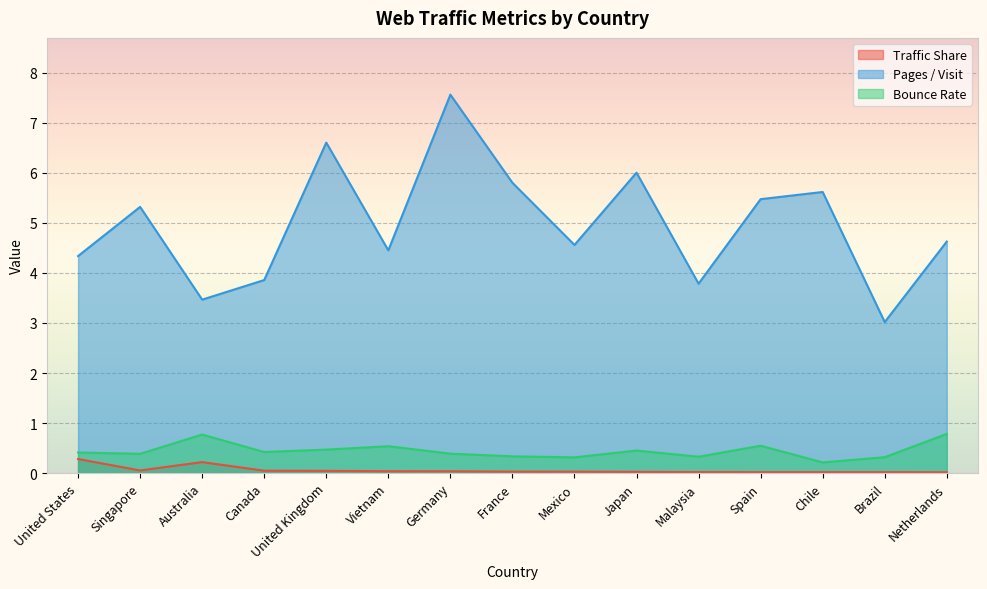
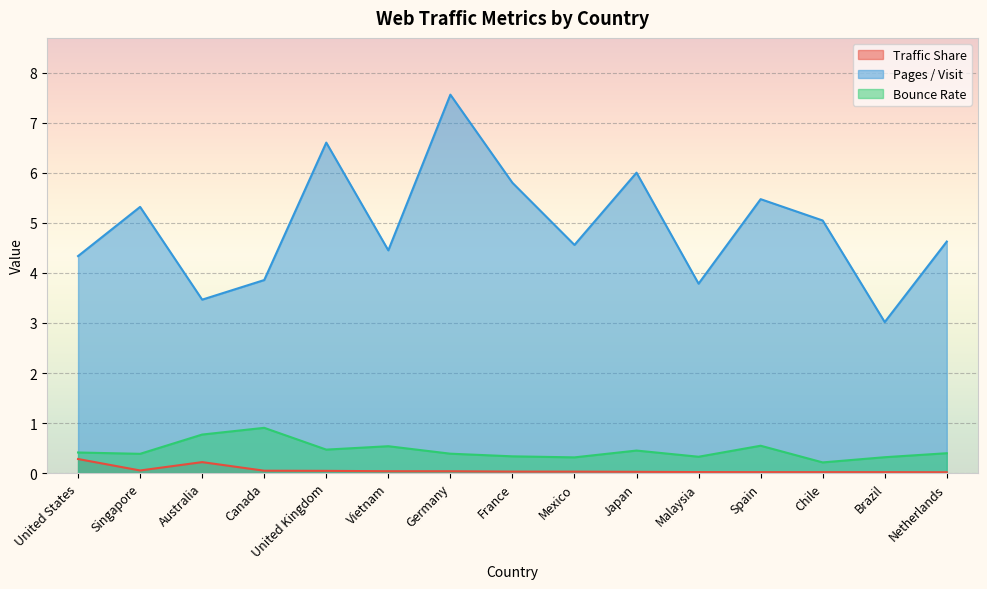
Bounce Rate, Canada: 0.4 -> 0.9
Pages / Visit, Chile: 5.6 -> 5.0
Bounce Rate, Netherlands: 0.8 -> 0.4
